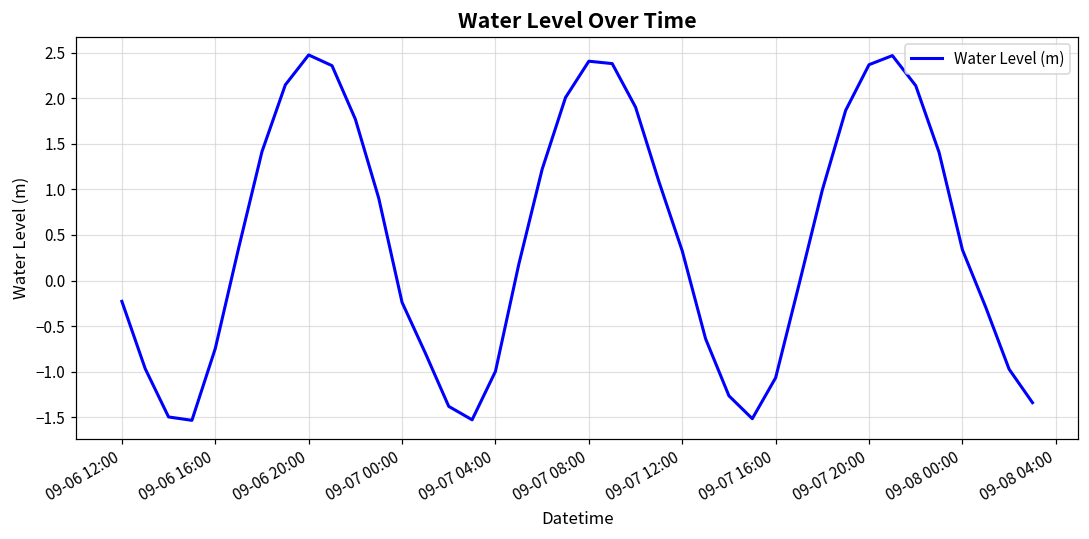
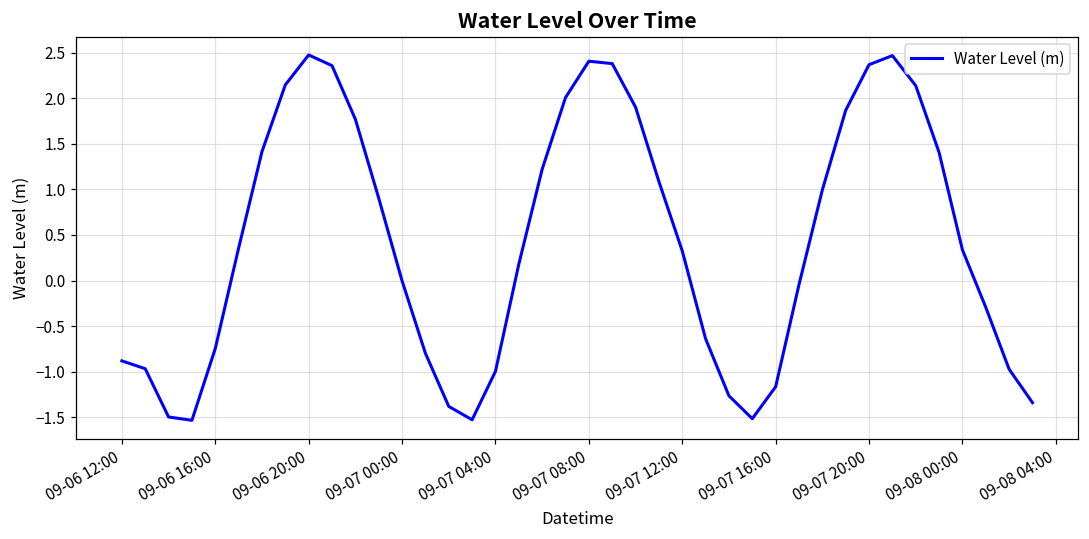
09-06 12:00: -0.2 -> -0.9
09-07 00:00: -0.2 -> 0.0
09-07 16:00: -1.1 -> -1.2
